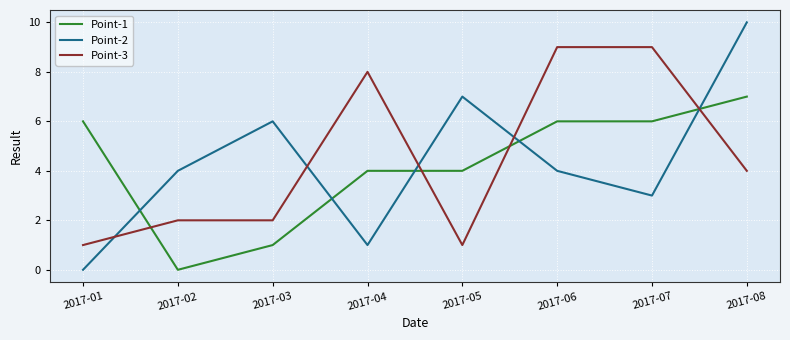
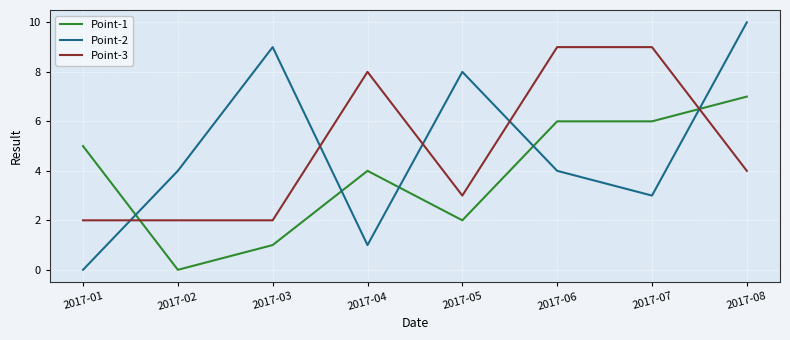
Point-1, 2017-01: 6 -> 5
Point-3, 2017-01: 1 -> 2
Point-2, 2017-03: 6 -> 9
Point-1, 2017-05: 4 -> 2
Point-2, 2017-05: 7 -> 8
Point-3, 2017-05: 1 -> 3
